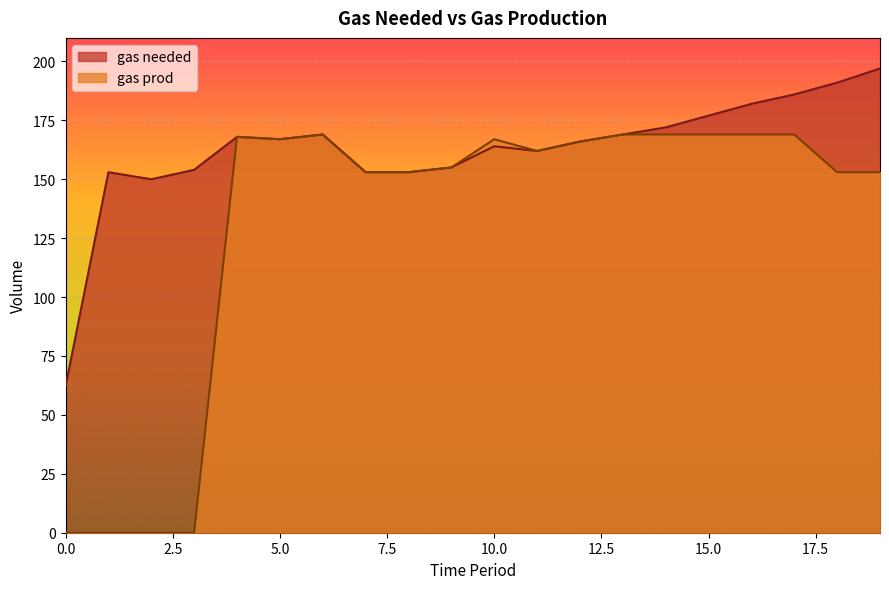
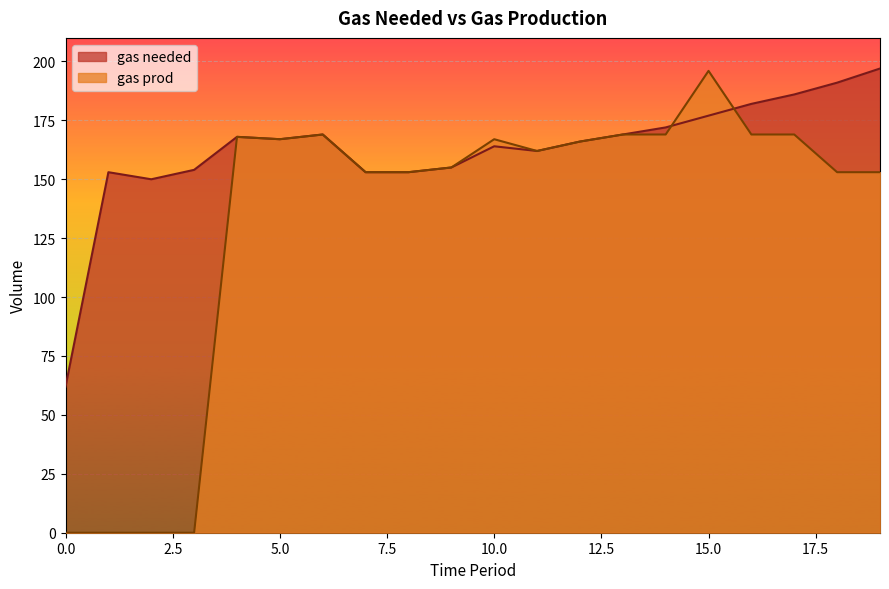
gas prod, 15.0: 169 -> 196
